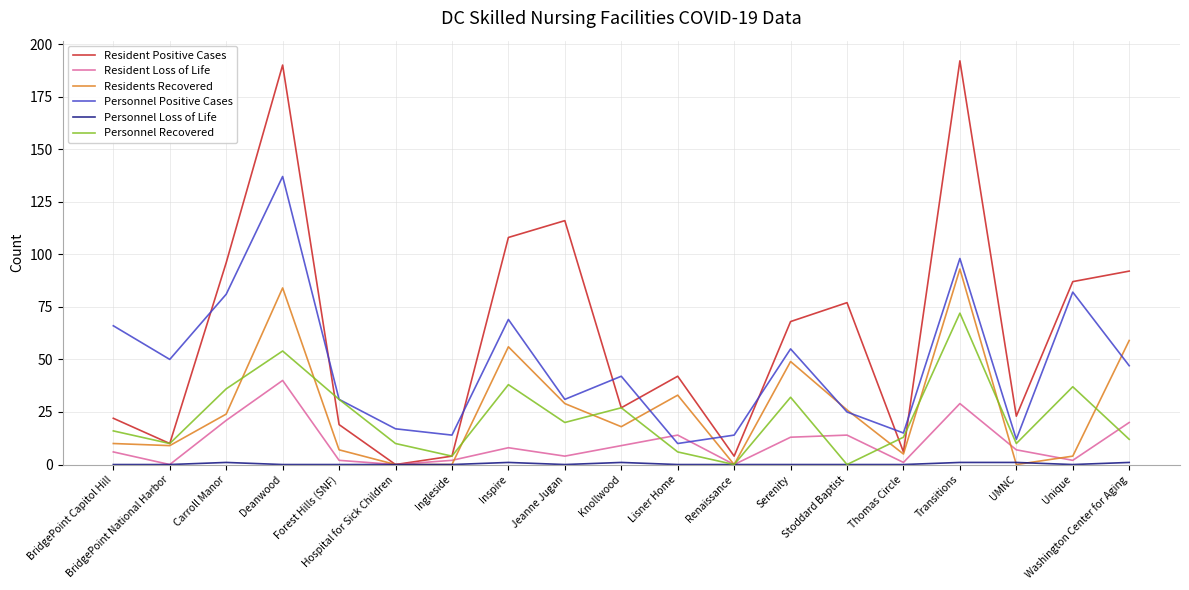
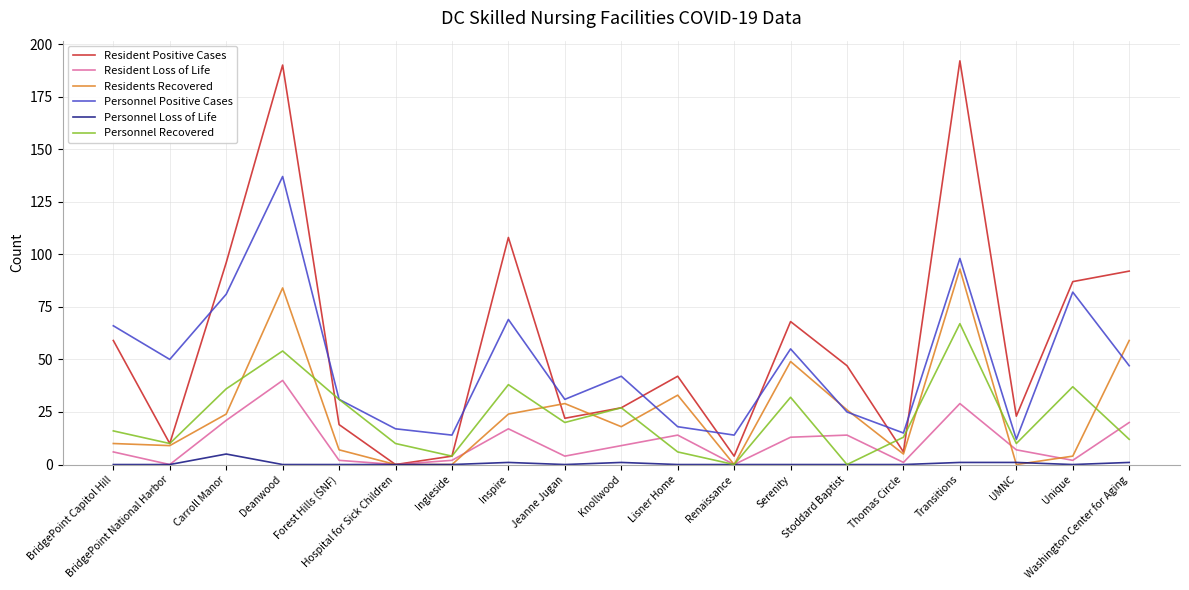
Resident Positive Cases, BridgePoint Capitol Hill: 22 -> 59
Personnel Loss of Life, Carroll Manor: 1 -> 5
Resident Loss of Life, Inspire: 8 -> 17
Residents Recovered, Inspire: 56 -> 24
Resident Positive Cases, Jeanne Jugan: 116 -> 22
Personnel Positive Cases, Lisner Home: 10 -> 18
Resident Positive Cases, Stoddard Baptist: 77 -> 47
Personnel Recovered, Transitions: 72 -> 67
